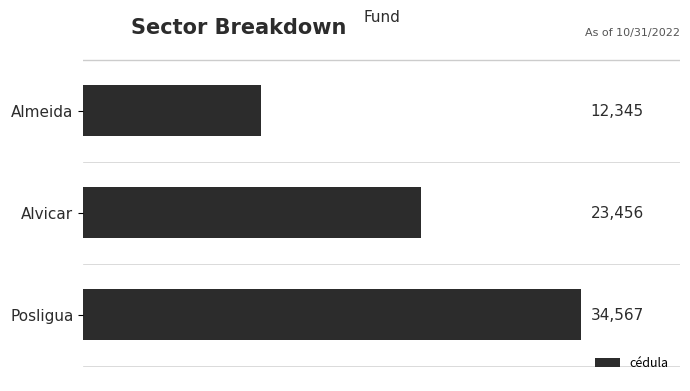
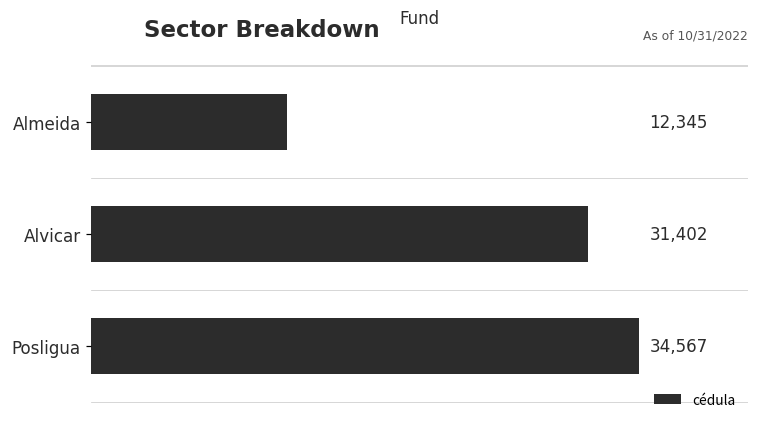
Alvicar: 23,456 -> 31,402
